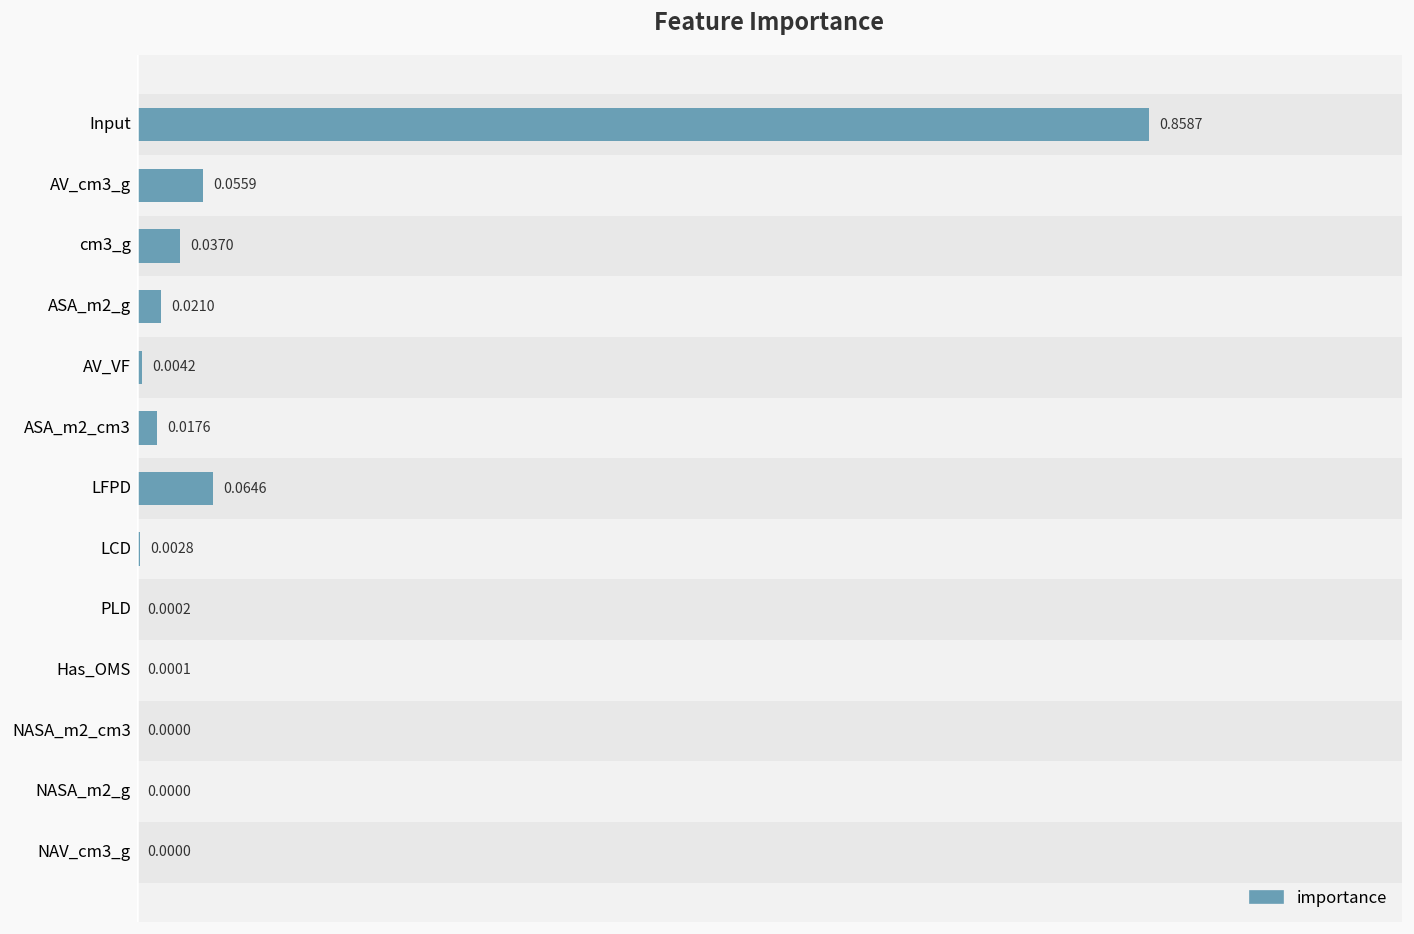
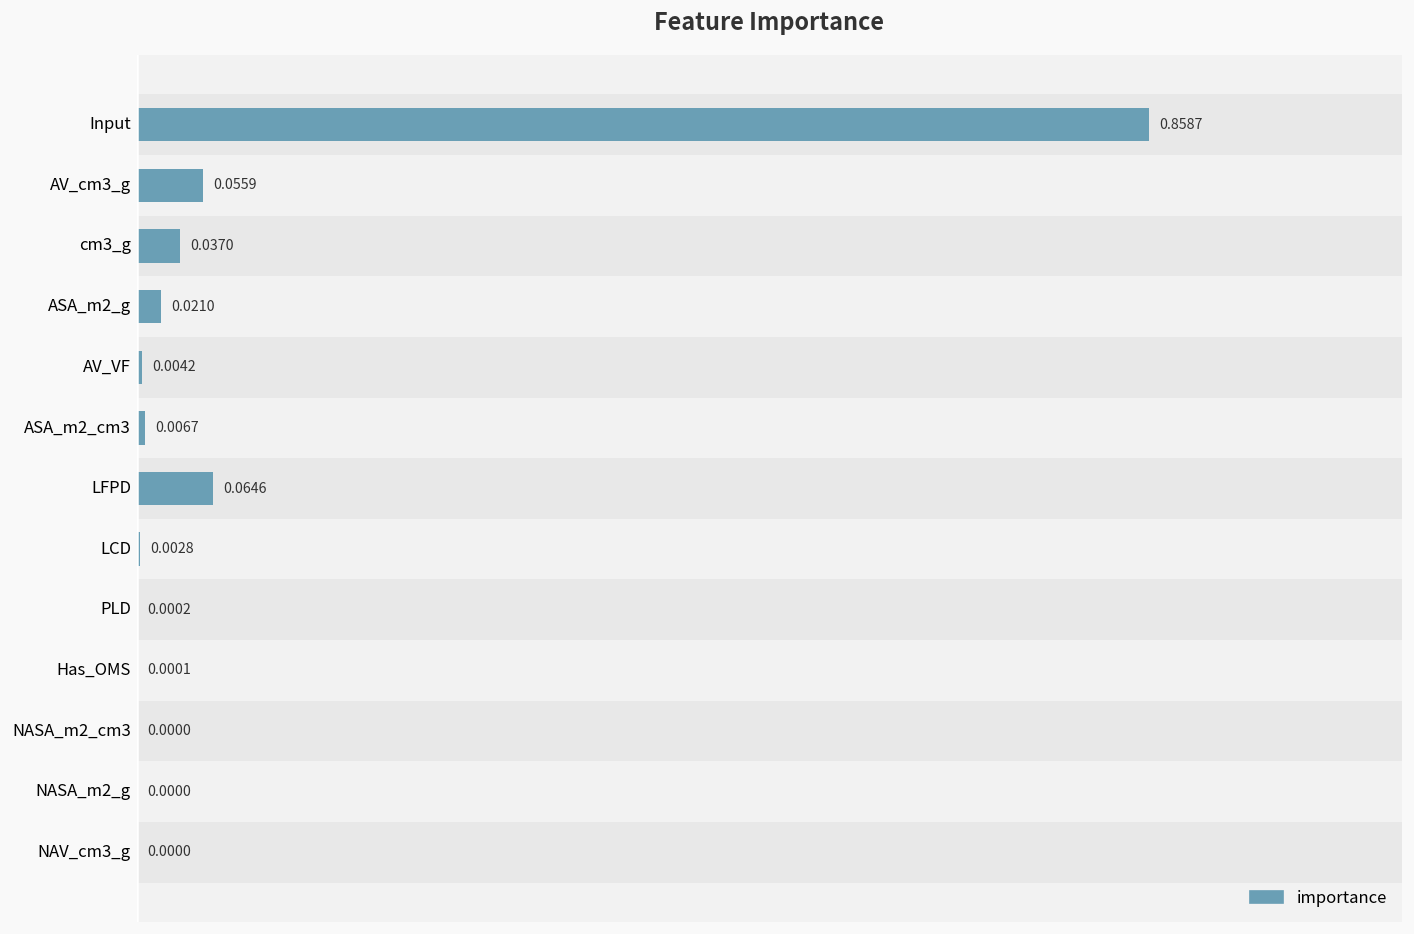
ASA_m2_cm3: 0.0176 -> 0.0067
